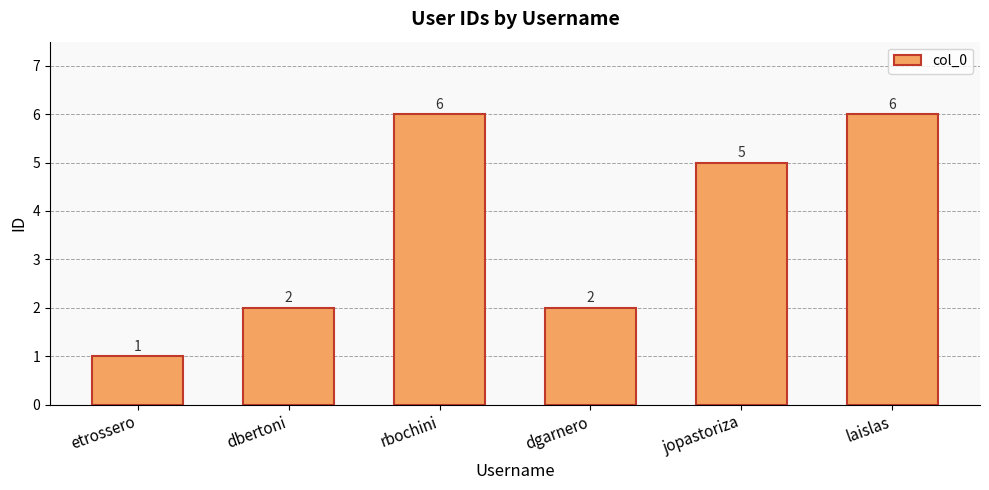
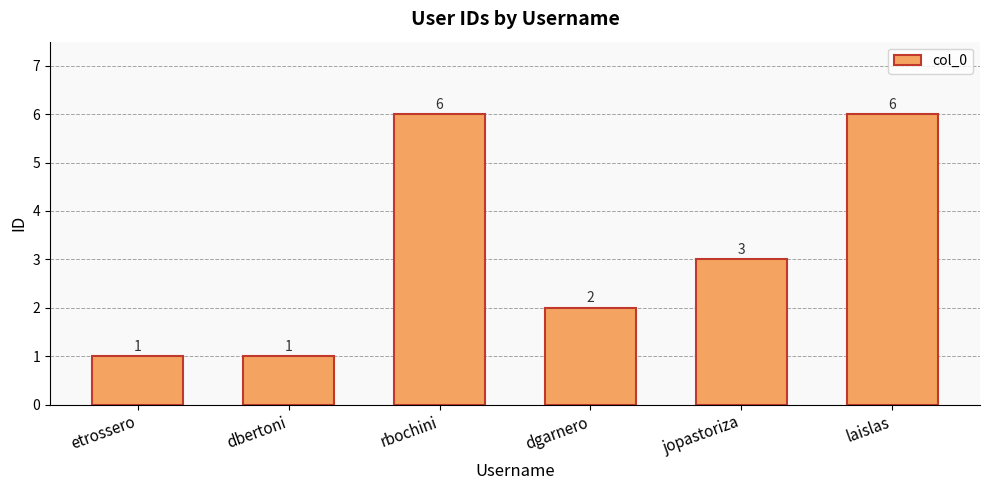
dbertoni: 2 -> 1
jopastoriza: 5 -> 3
